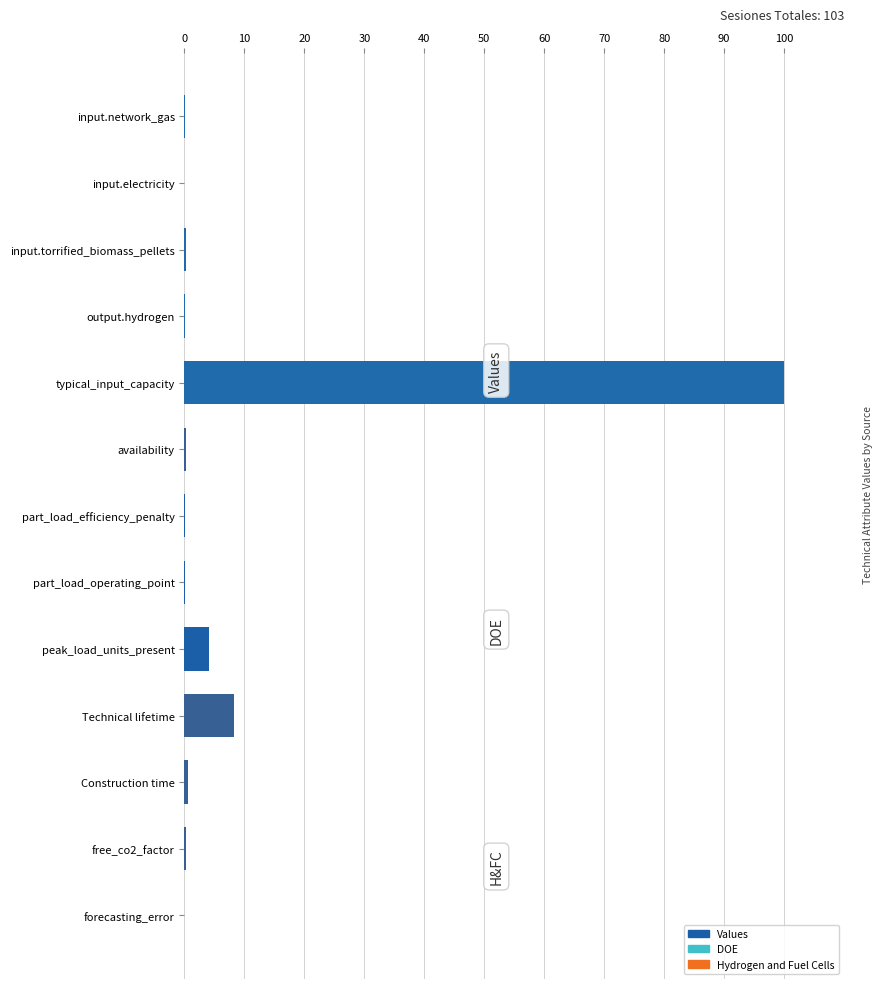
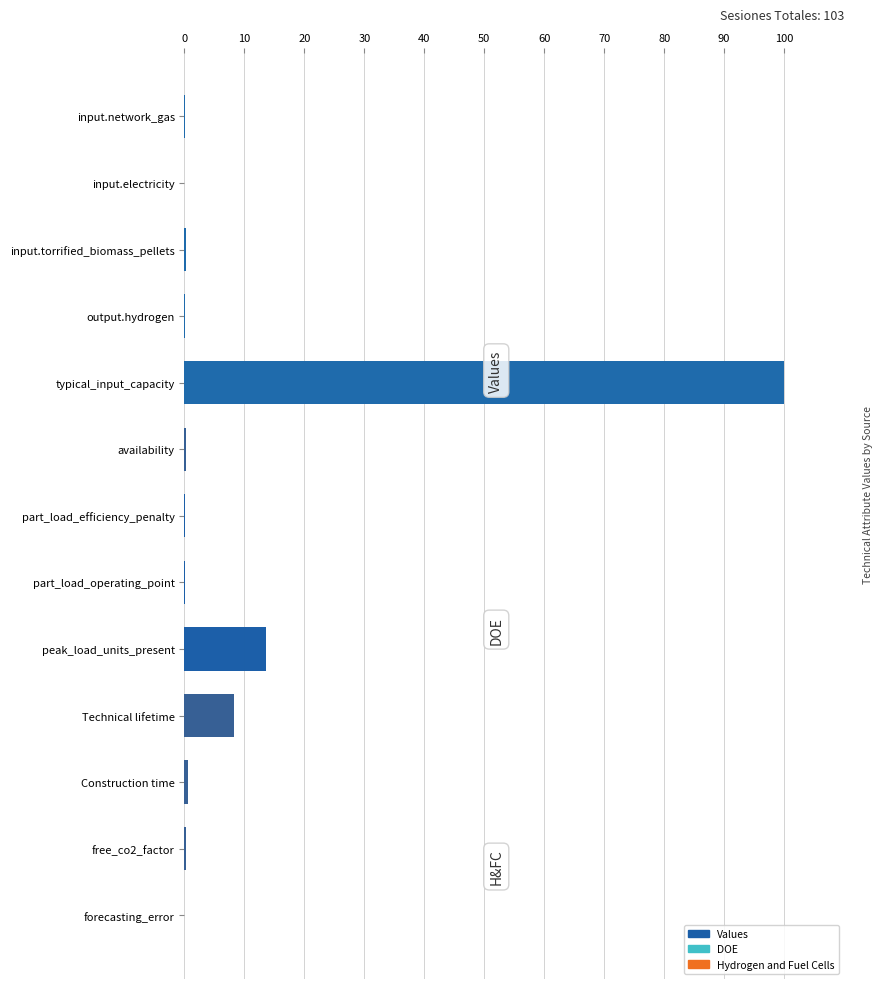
Values, peak_load_units_present: 4 -> 14
